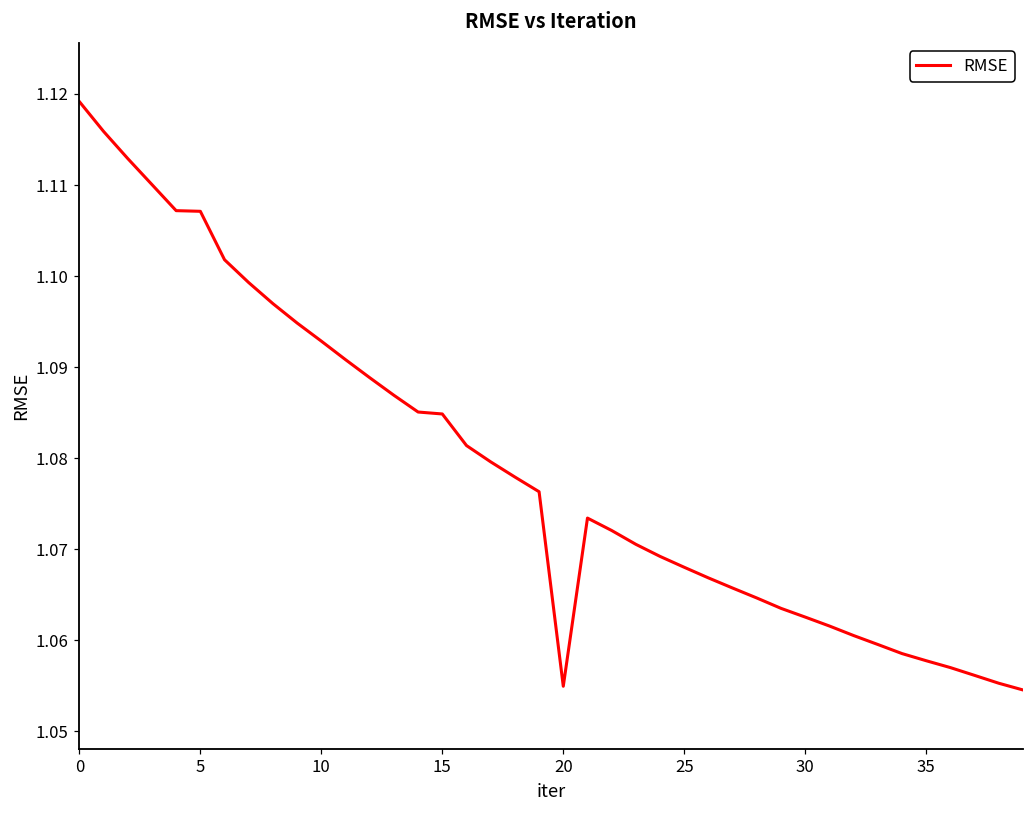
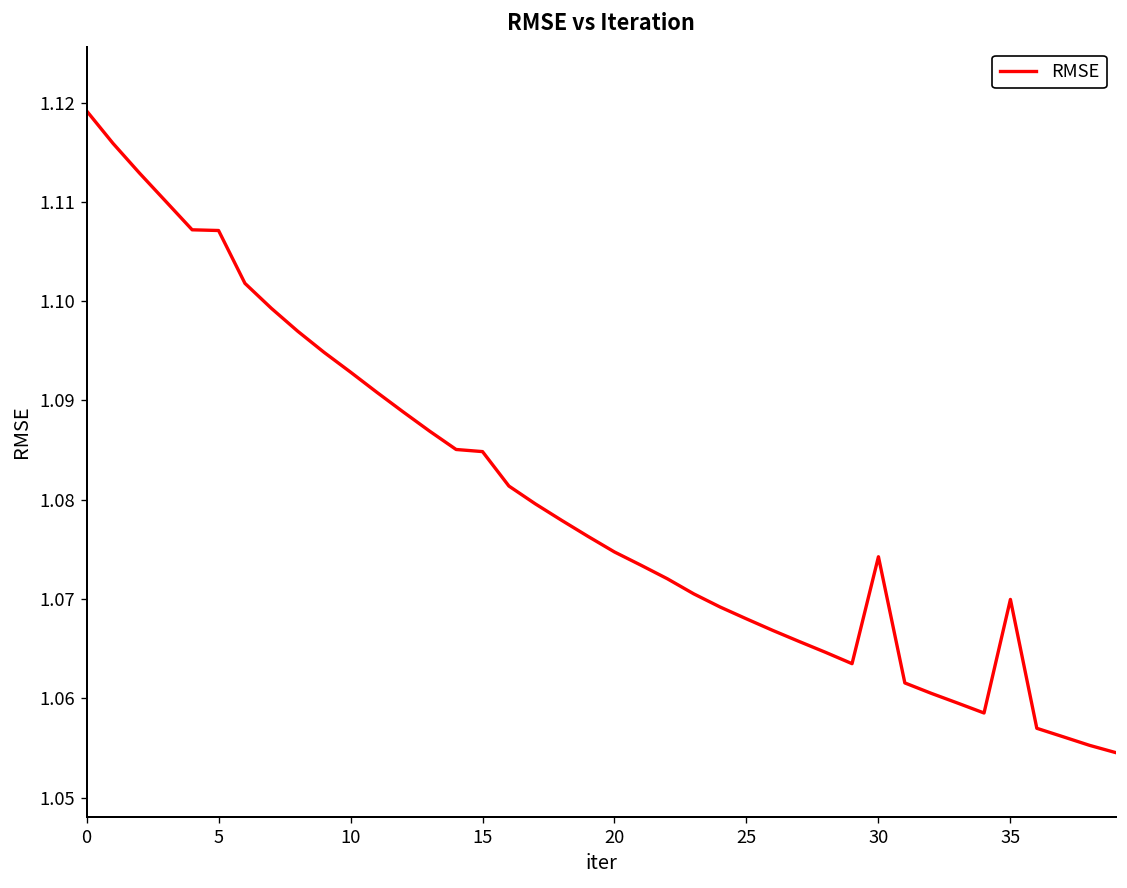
20: 1.055 -> 1.075
30: 1.063 -> 1.074
35: 1.058 -> 1.070
